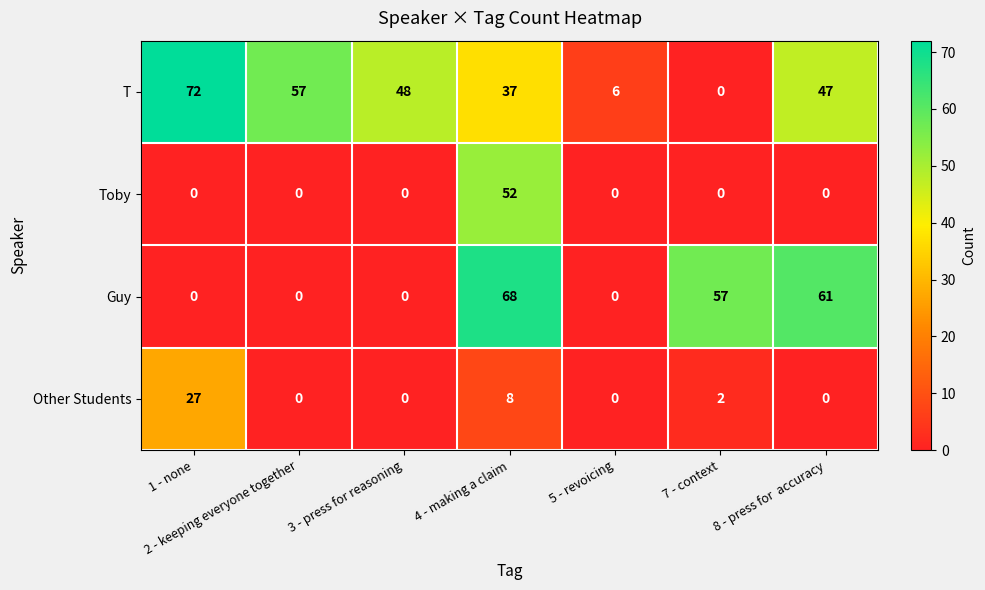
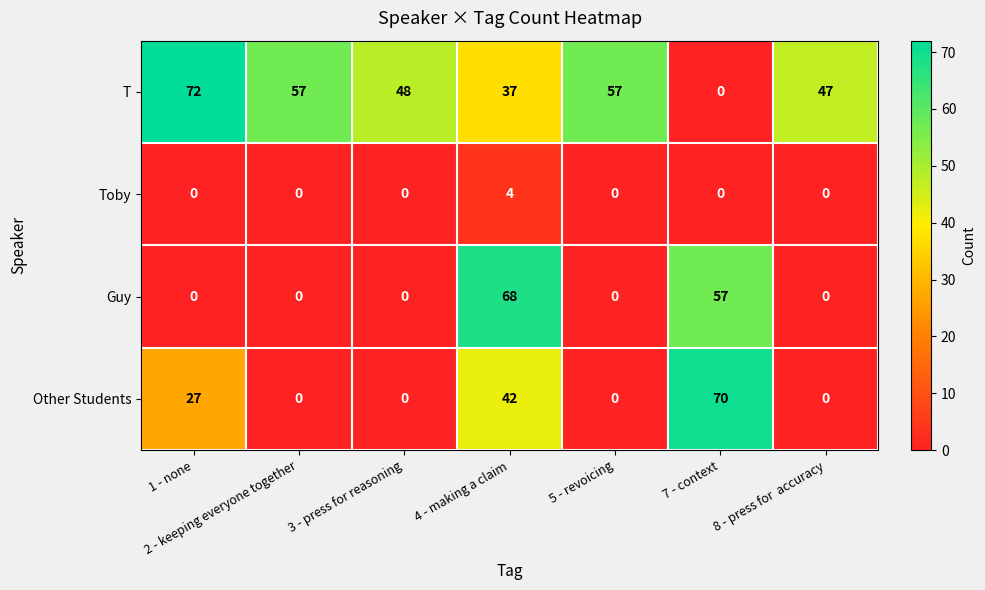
T, 5 - revoicing: 6 -> 57
Toby, 4 - making a claim: 52 -> 4
Guy, 8 - press for accuracy: 61 -> 0
Other Students, 4 - making a claim: 8 -> 42
Other Students, 7 - context: 2 -> 70
